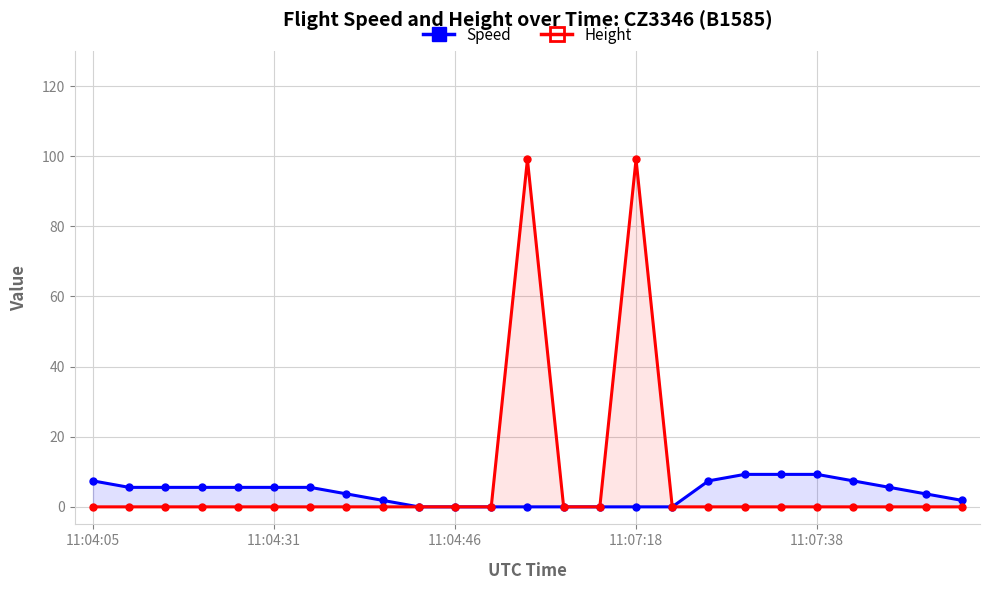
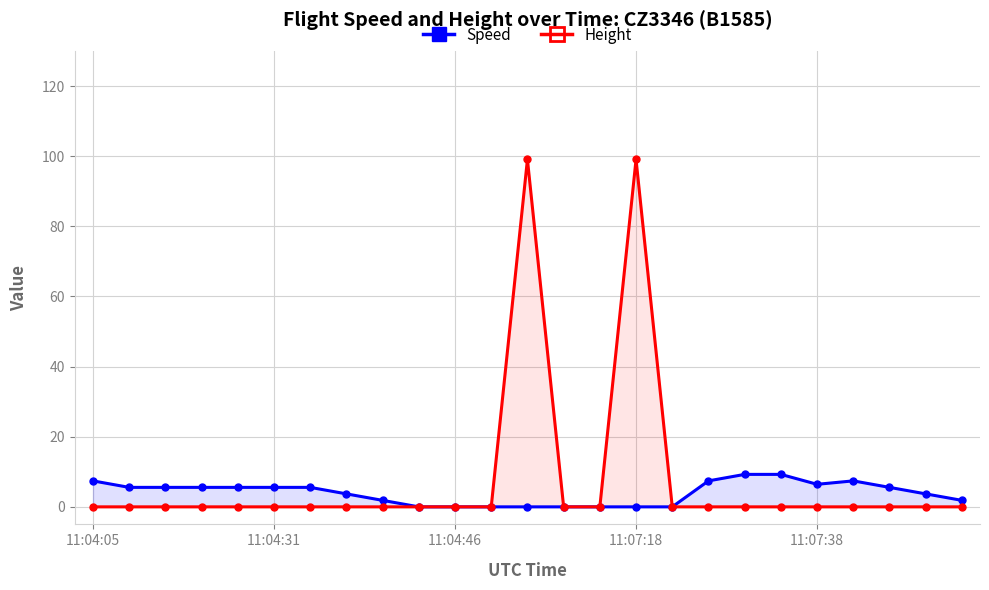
Speed, 11:07:38: 9 -> 6
